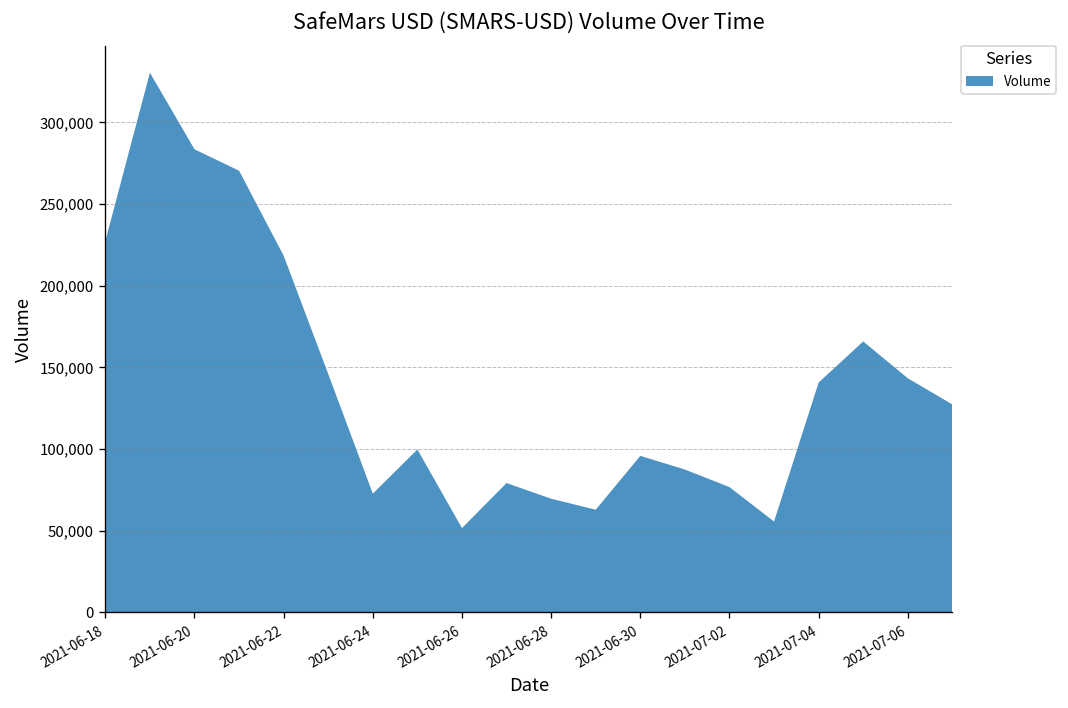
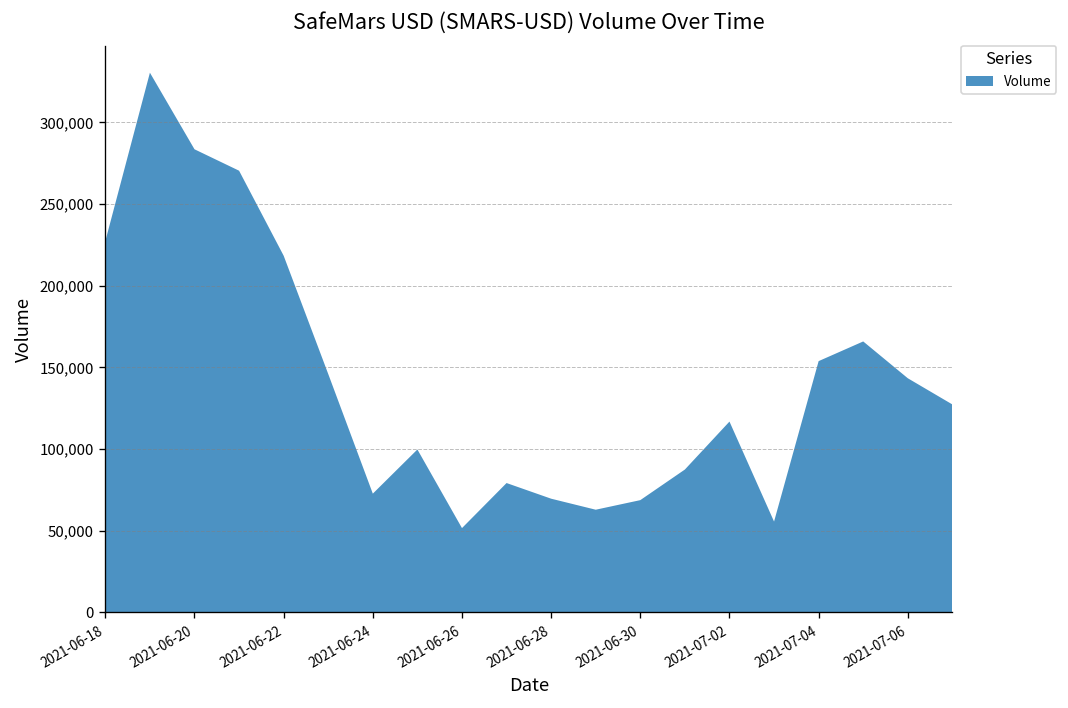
2021-06-30: 96,000 -> 69,000
2021-07-02: 77,000 -> 117,000
2021-07-04: 141,000 -> 154,000
